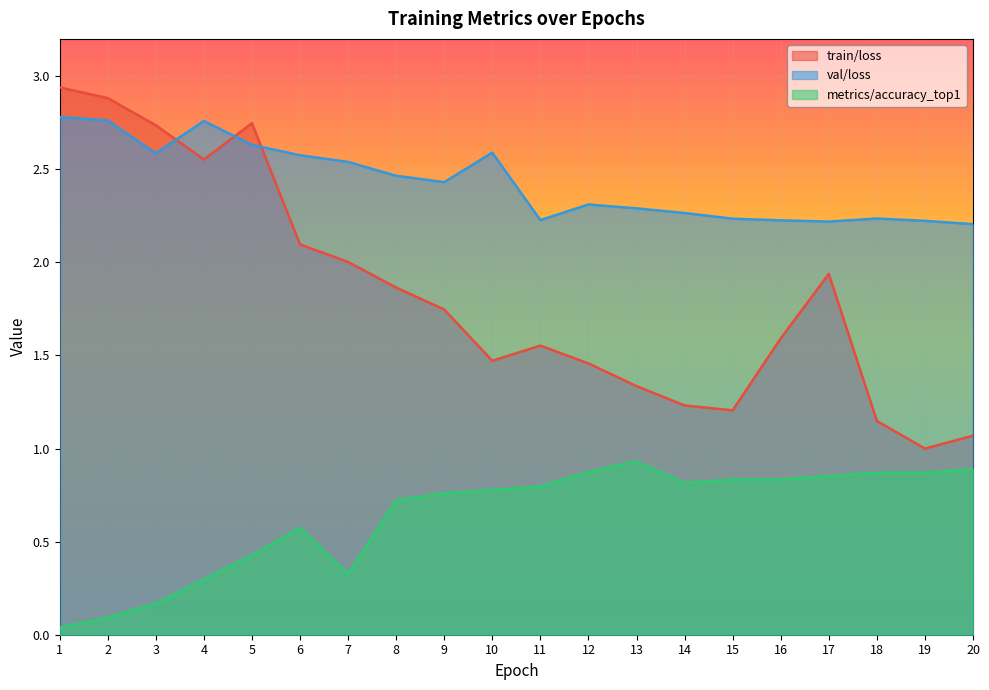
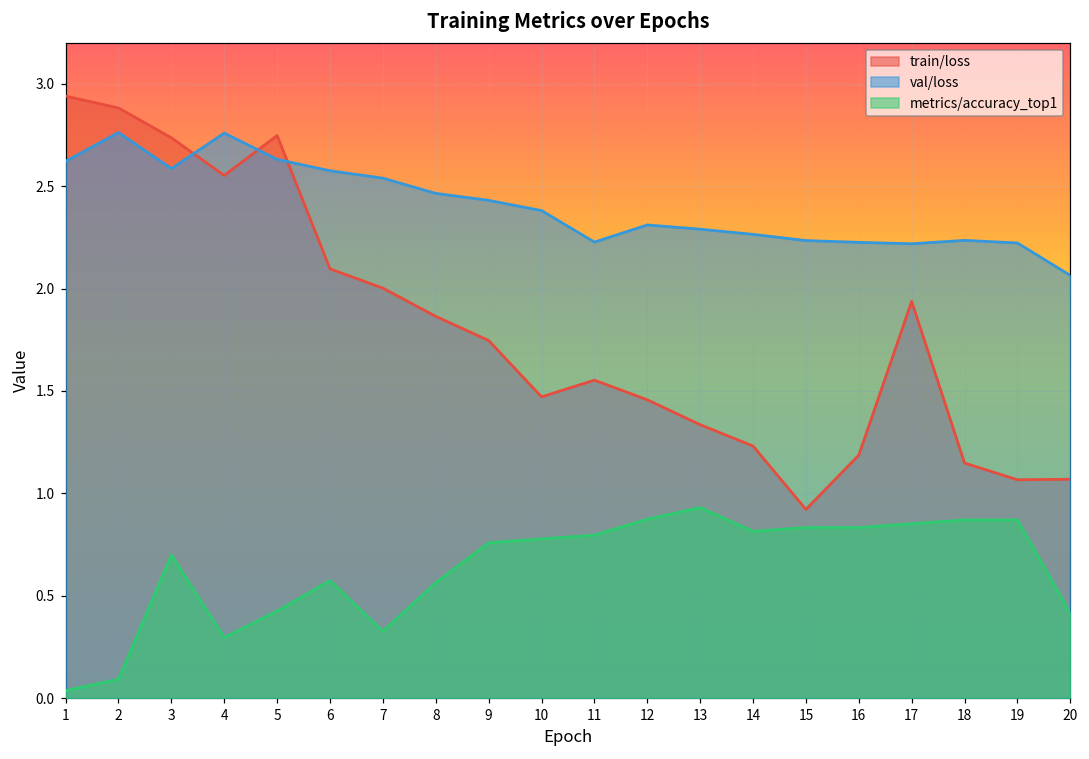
val/loss, 1: 2.78 -> 2.62
metrics/accuracy_top1, 3: 0.17 -> 0.70
metrics/accuracy_top1, 8: 0.72 -> 0.56
val/loss, 10: 2.59 -> 2.38
train/loss, 15: 1.21 -> 0.92
train/loss, 16: 1.59 -> 1.19
train/loss, 19: 1.00 -> 1.07
val/loss, 20: 2.21 -> 2.06
metrics/accuracy_top1, 20: 0.89 -> 0.41
